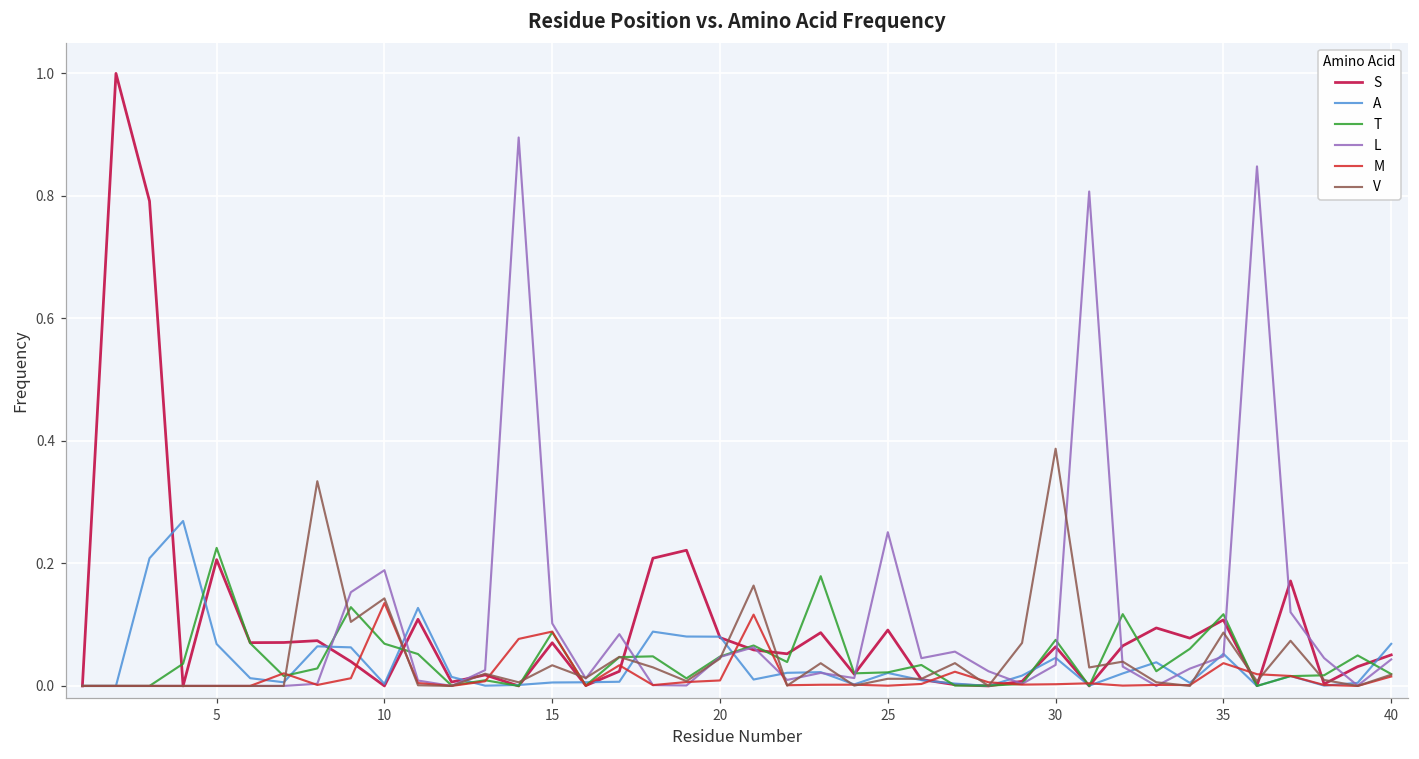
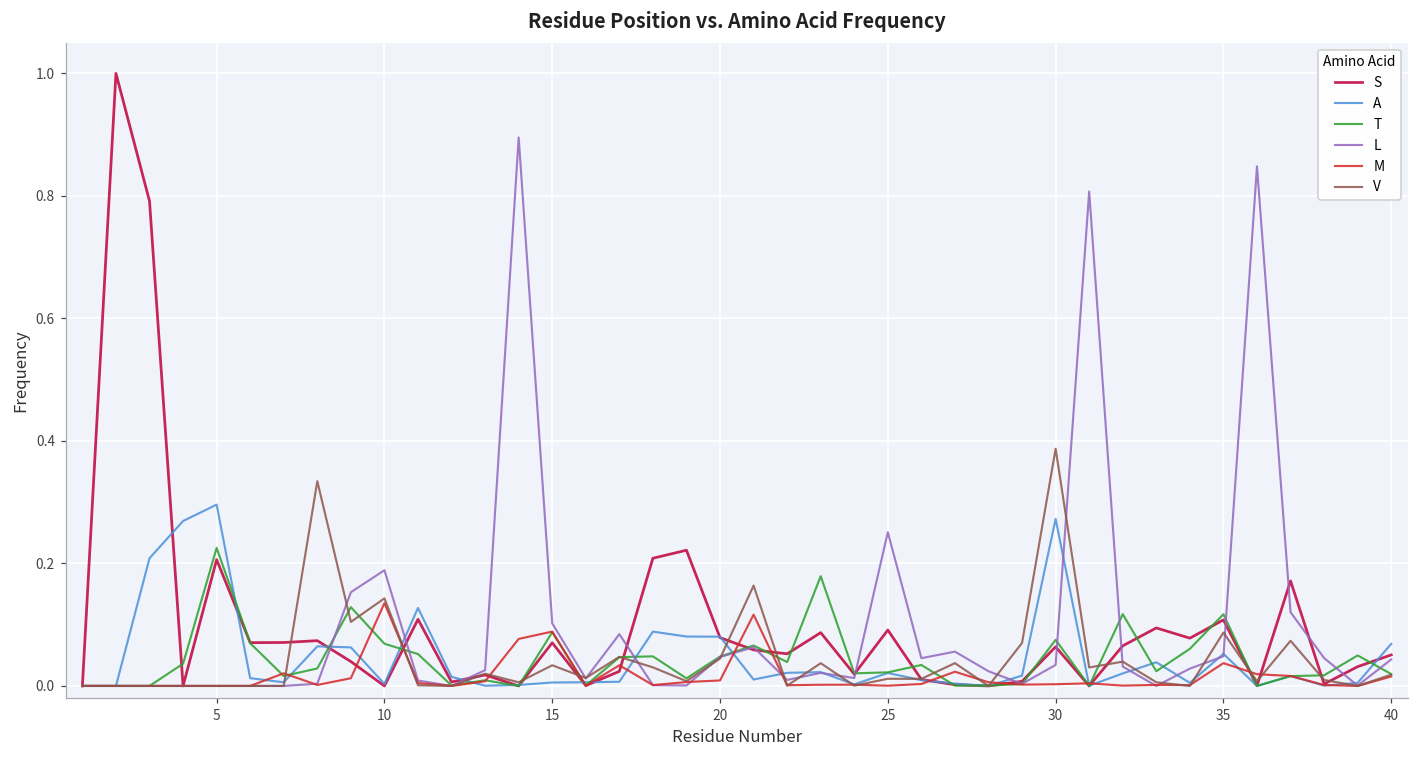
A, 5: 0.07 -> 0.30
A, 30: 0.05 -> 0.27
